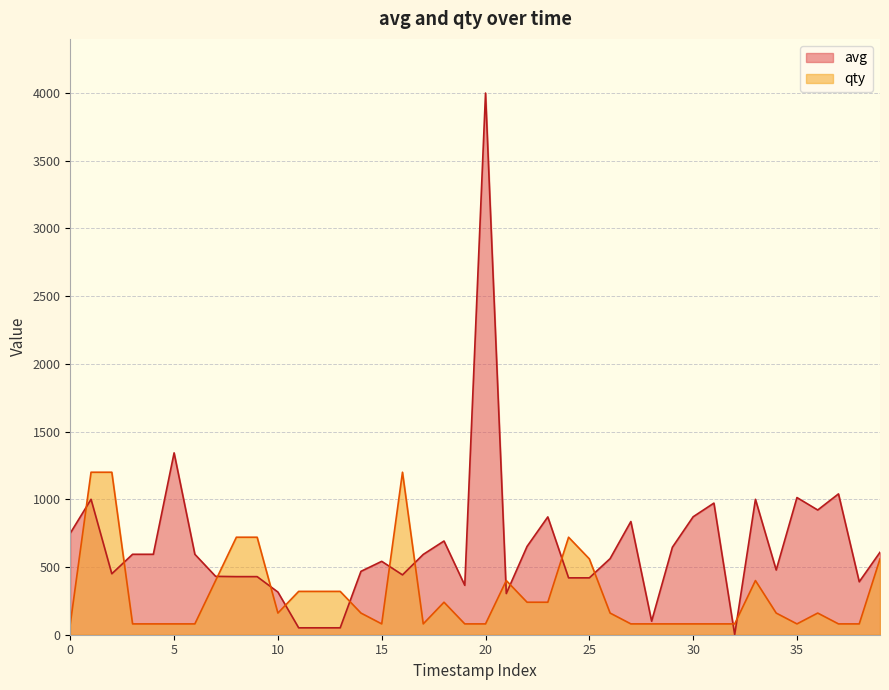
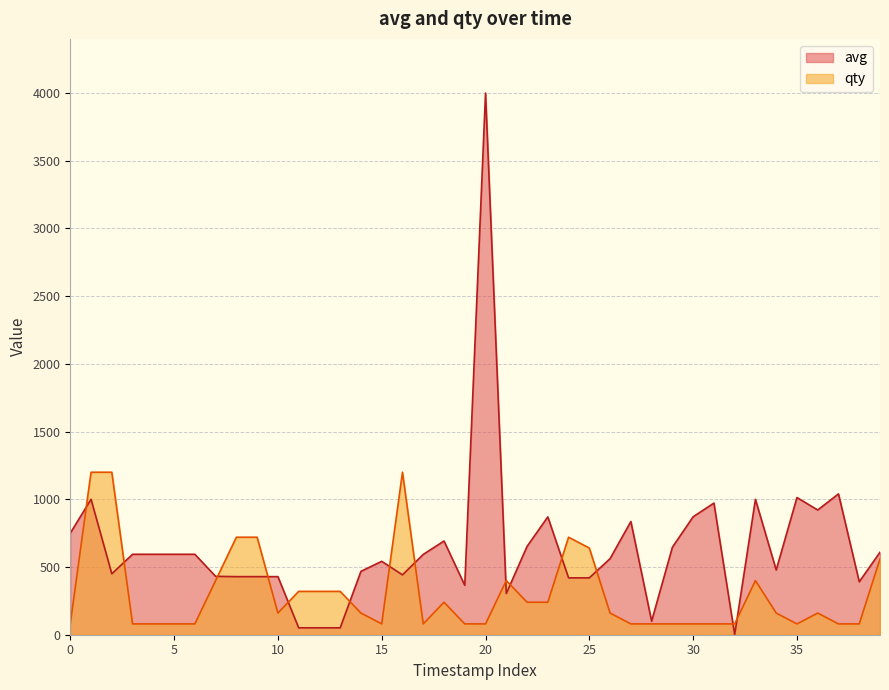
avg, 5: 1340 -> 590
avg, 10: 320 -> 430
qty, 25: 560 -> 640
